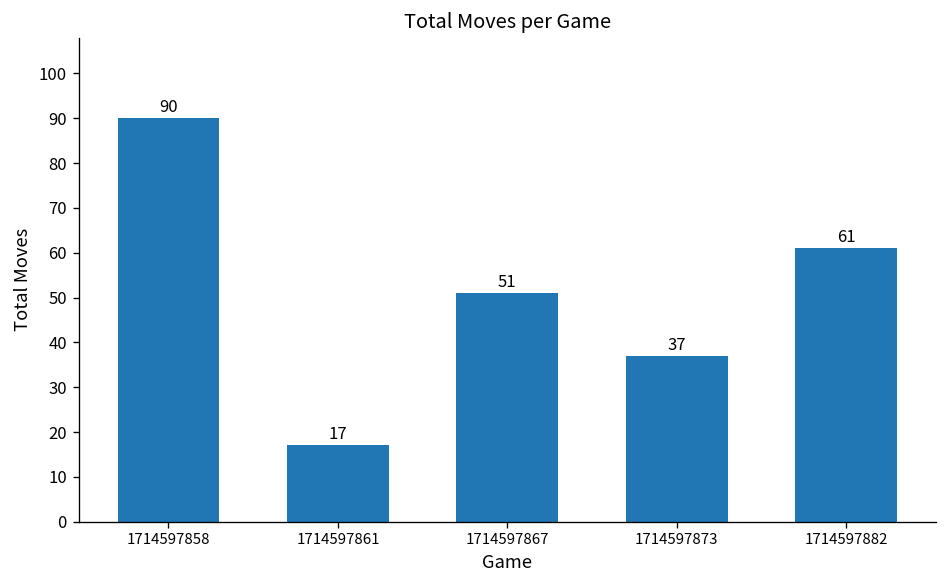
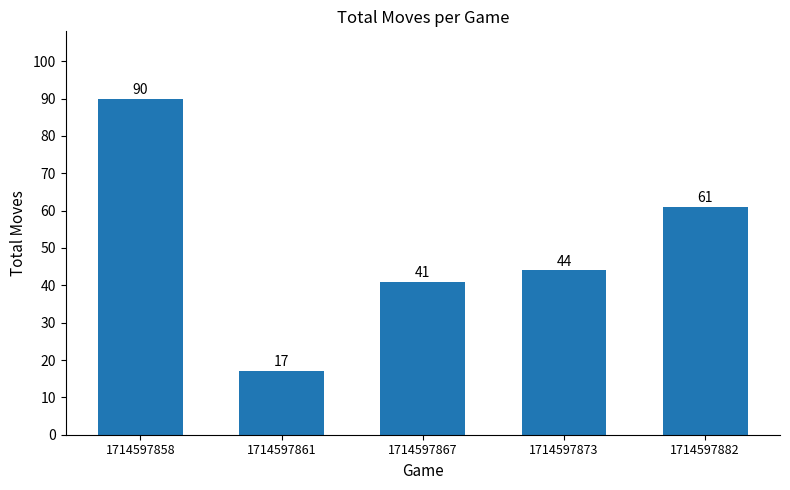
1714597867: 51 -> 41
1714597873: 37 -> 44
